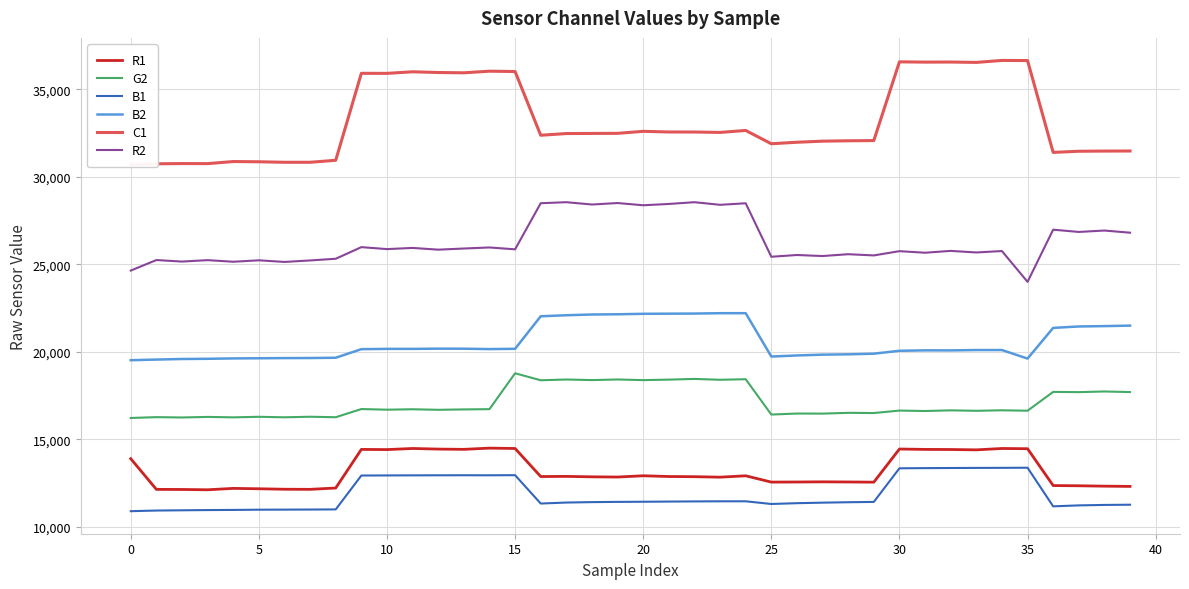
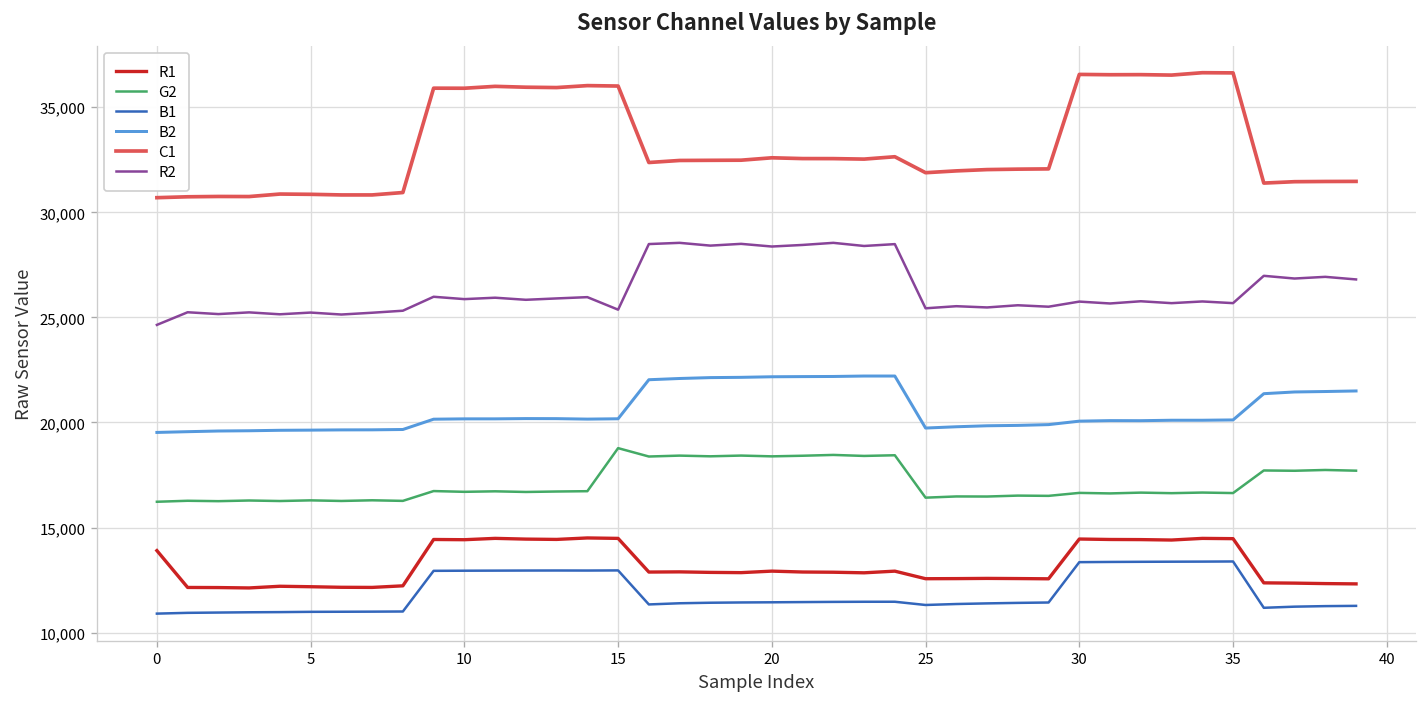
R2, 15: 25,900 -> 25,400
B2, 35: 19,600 -> 20,100
R2, 35: 24,000 -> 25,700
